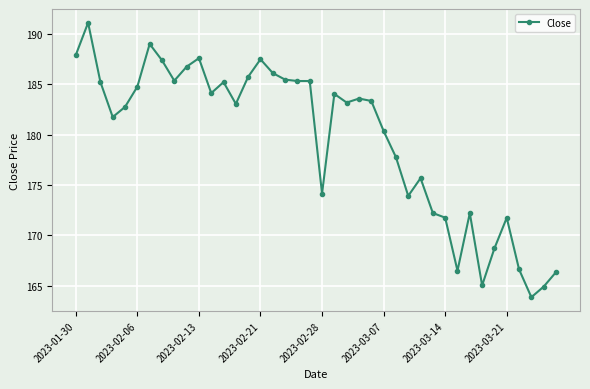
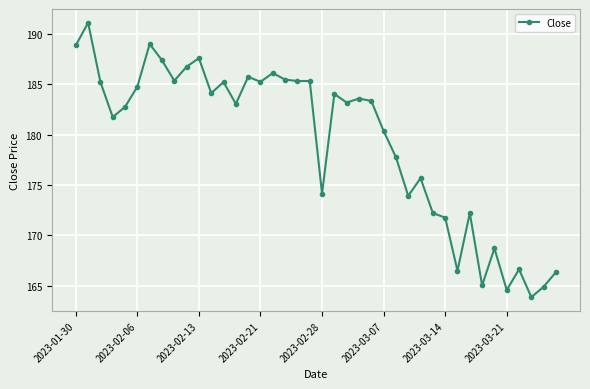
2023-01-30: 187.9 -> 188.9
2023-02-21: 187.5 -> 185.3
2023-03-21: 171.8 -> 164.6
